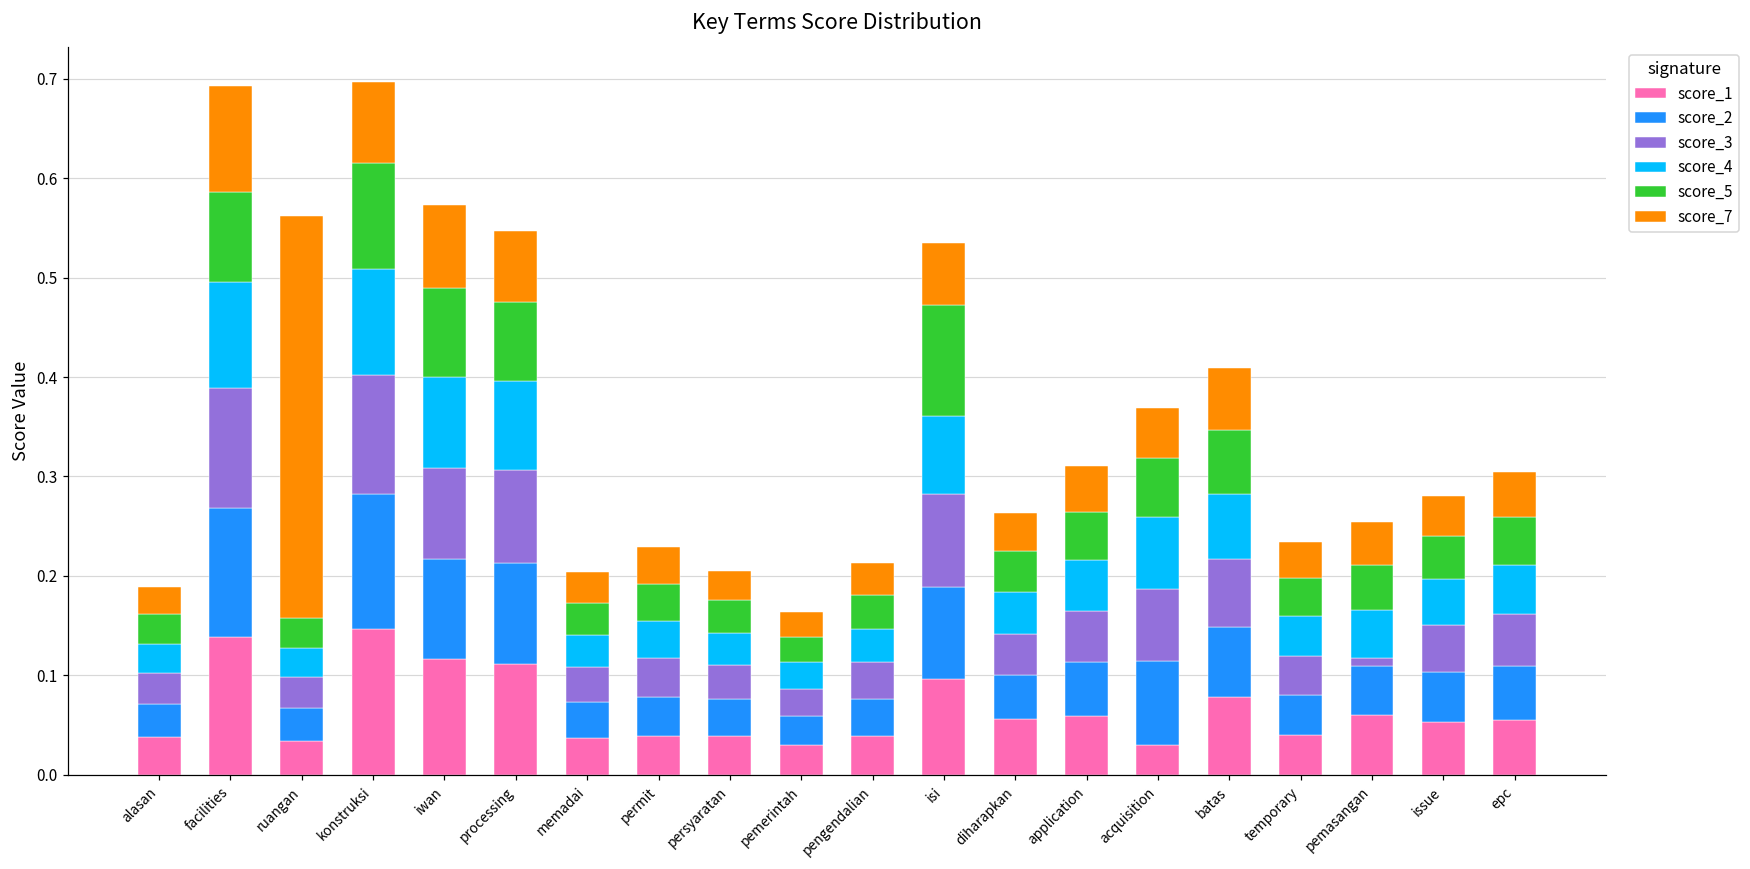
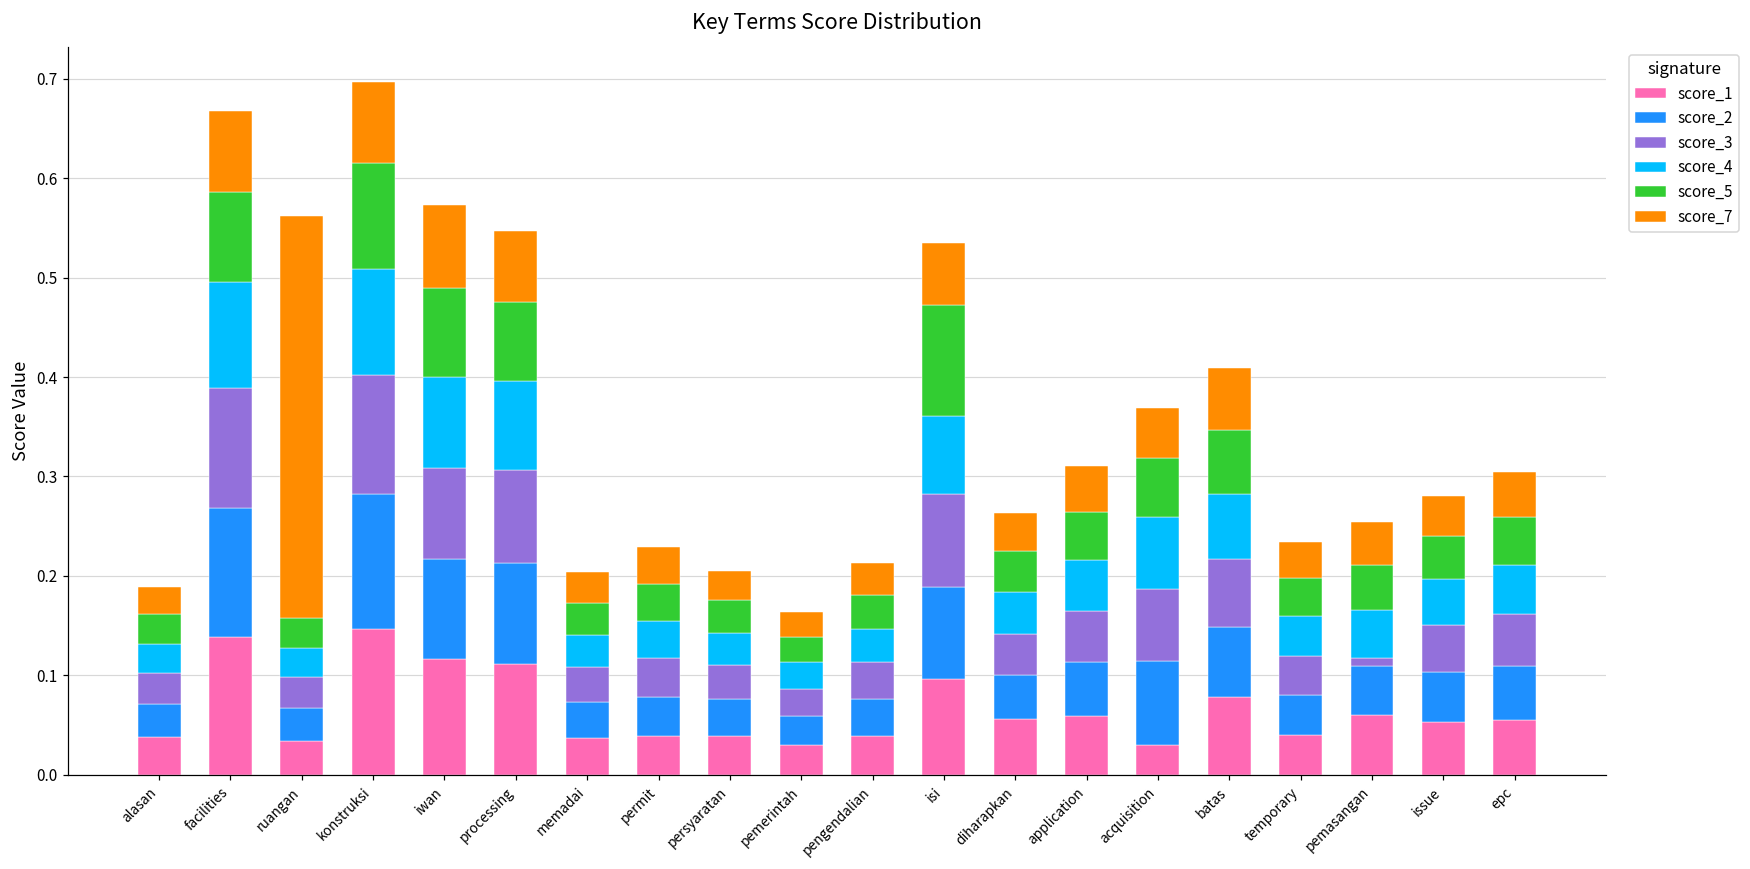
score_7, facilities: 0.11 -> 0.08
